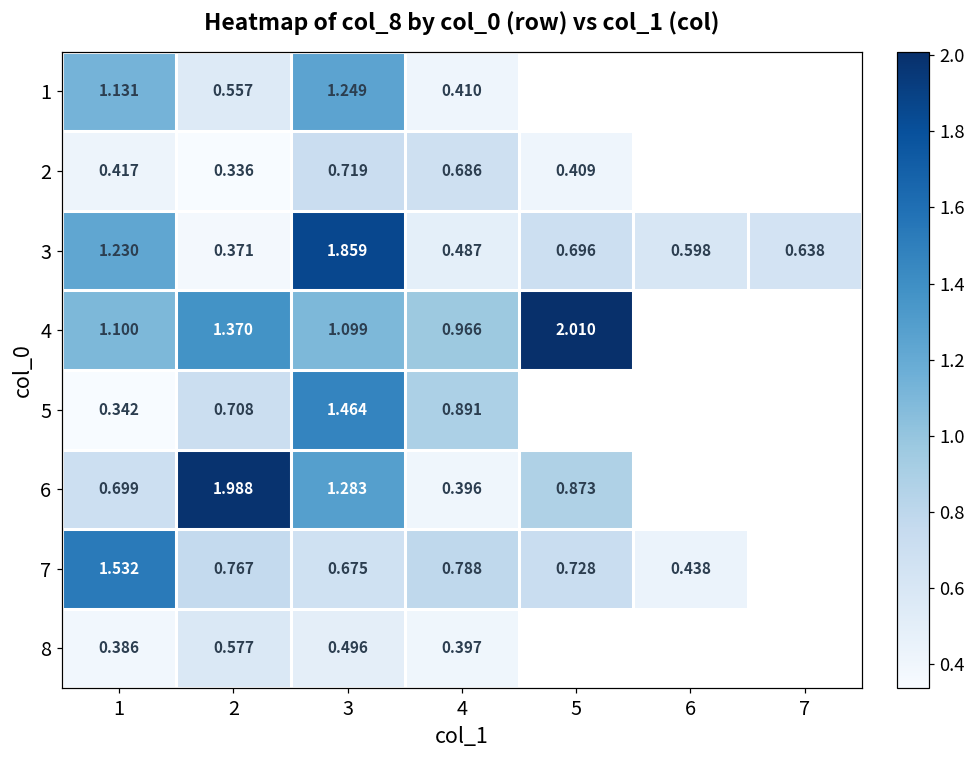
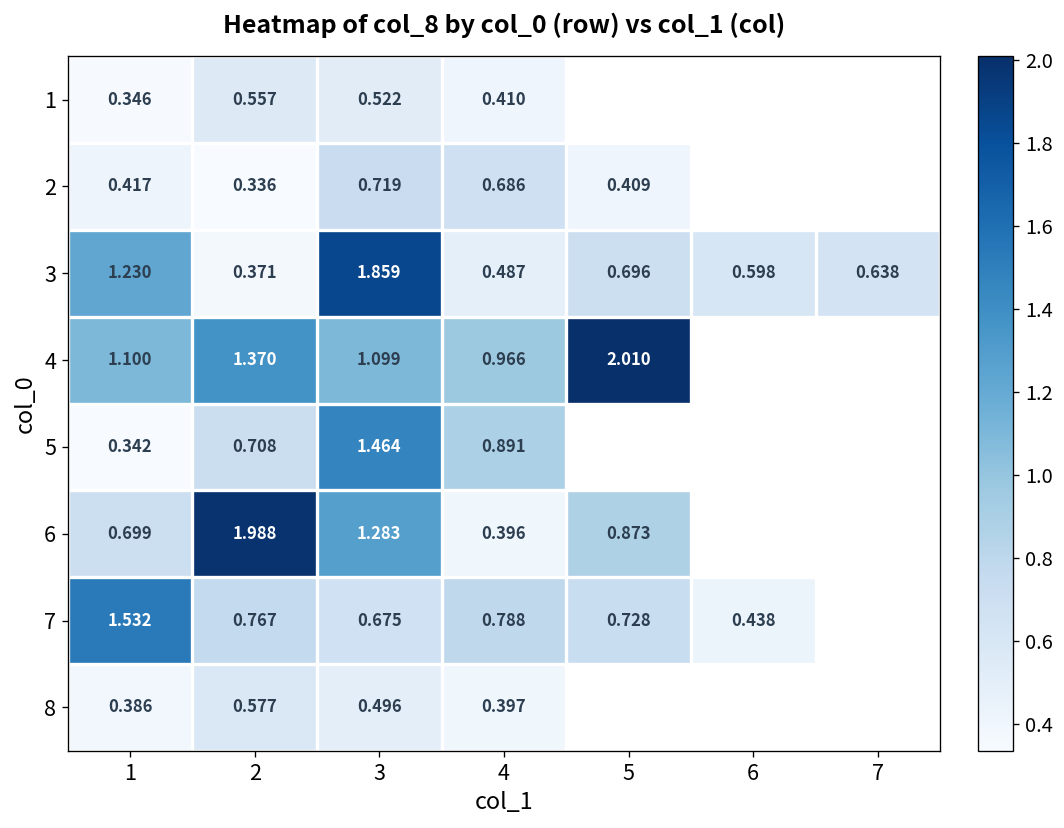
1, 1: 1.131 -> 0.346
1, 3: 1.249 -> 0.522
